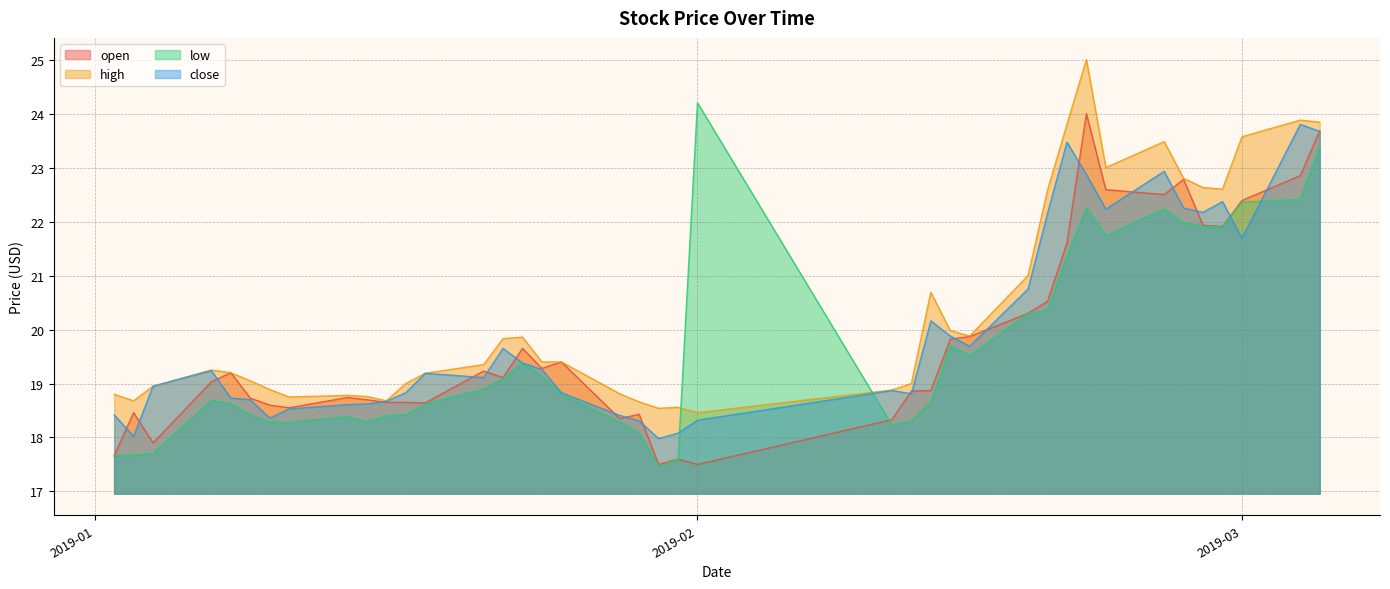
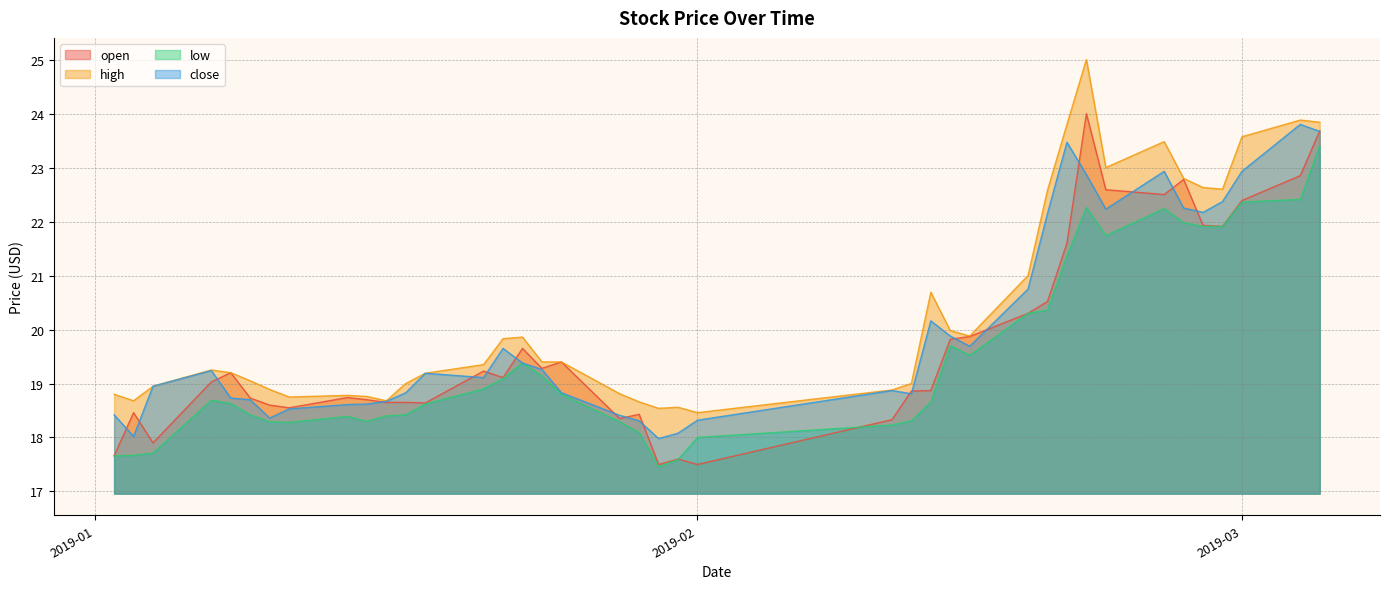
low, 2019-02: 24.2 -> 18.0
close, 2019-03: 21.7 -> 22.9
